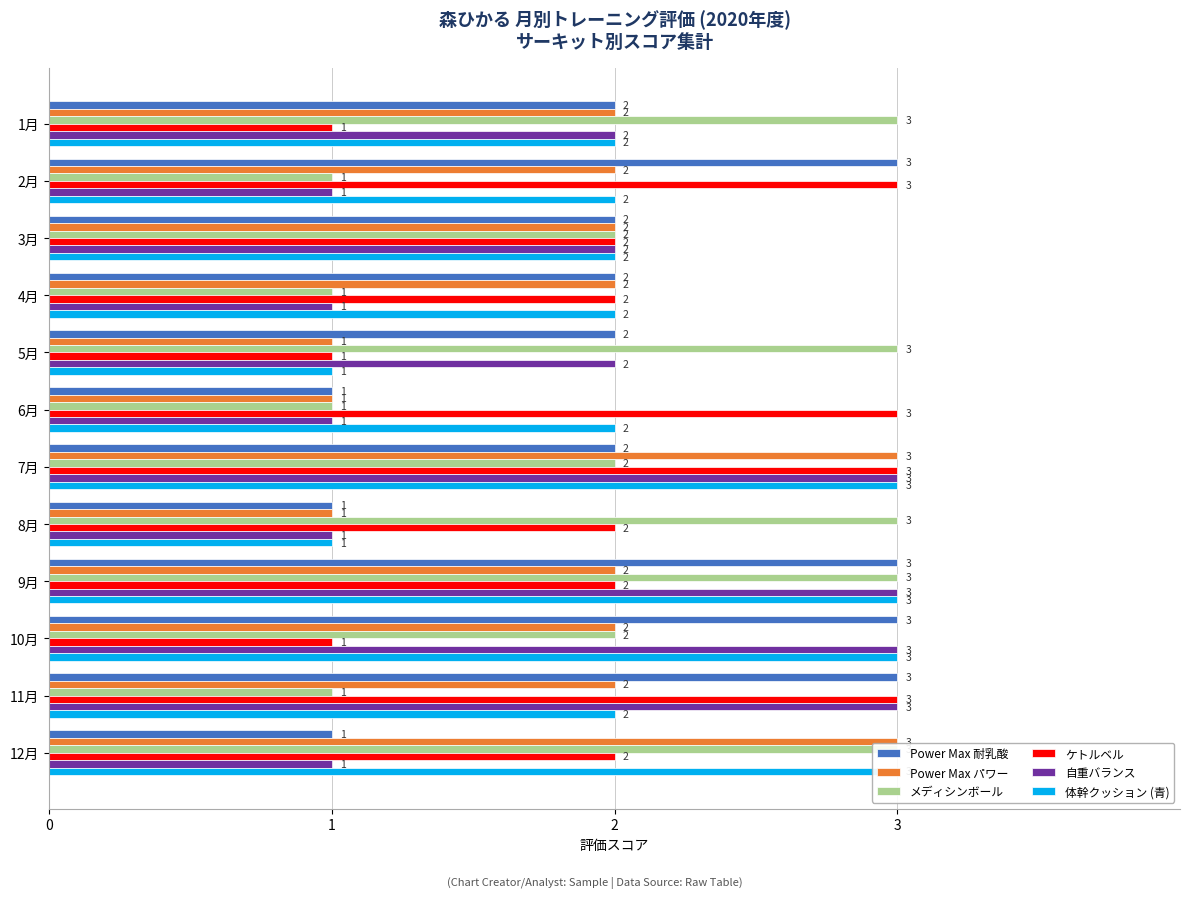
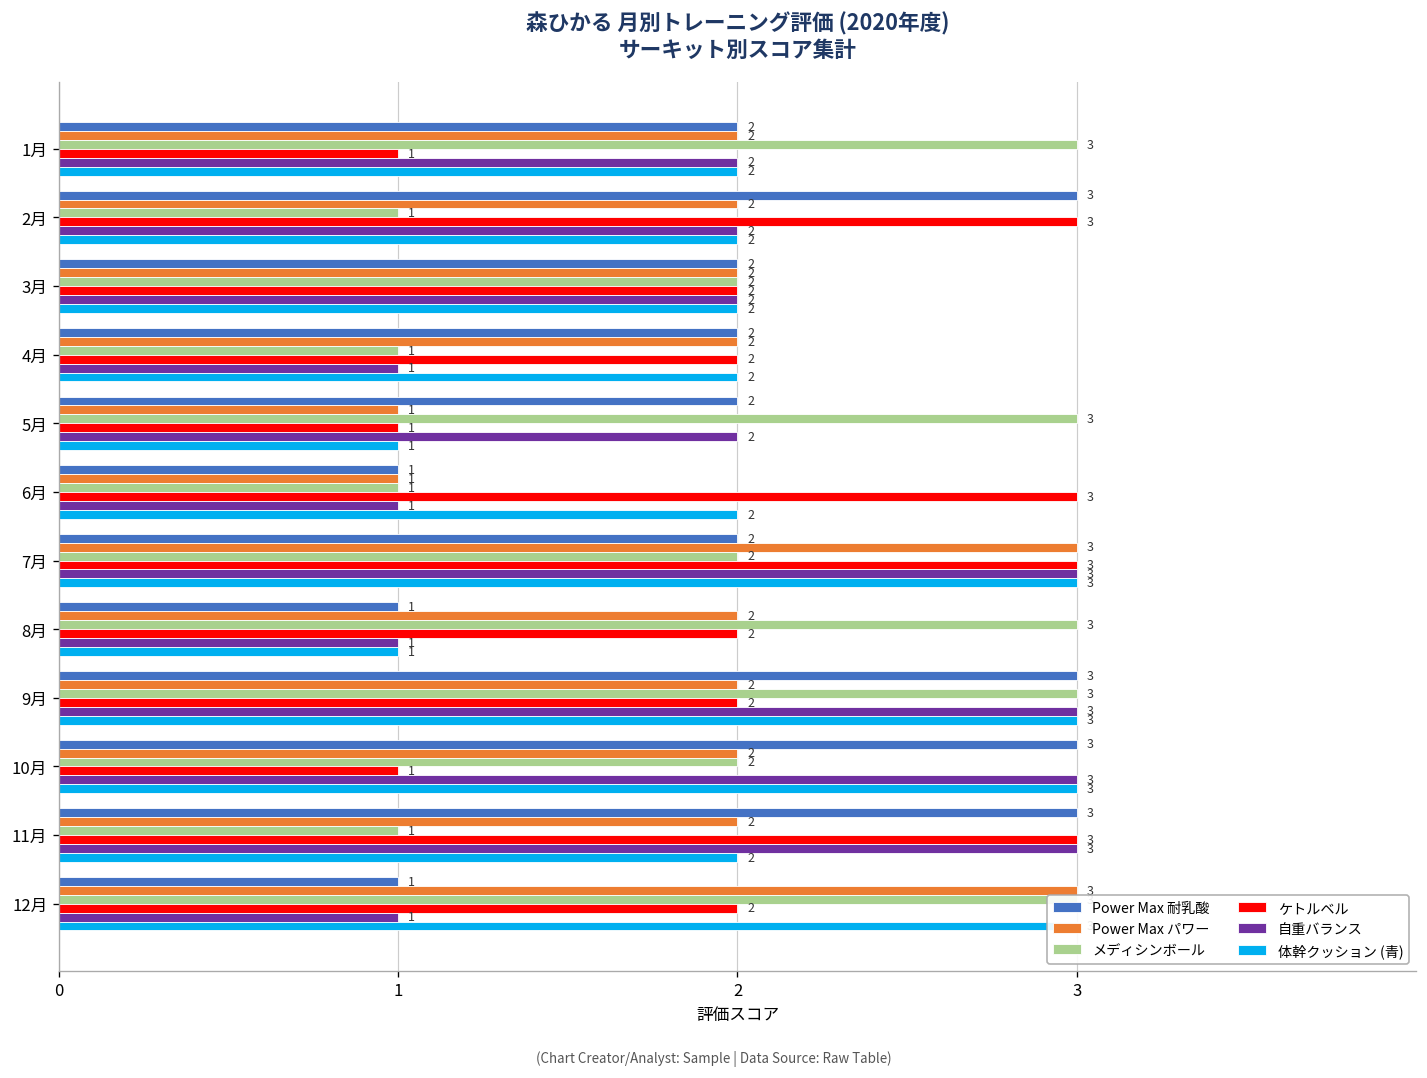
自重バランス, 2月: 1 -> 2
Power Max パワー, 8月: 1 -> 2
